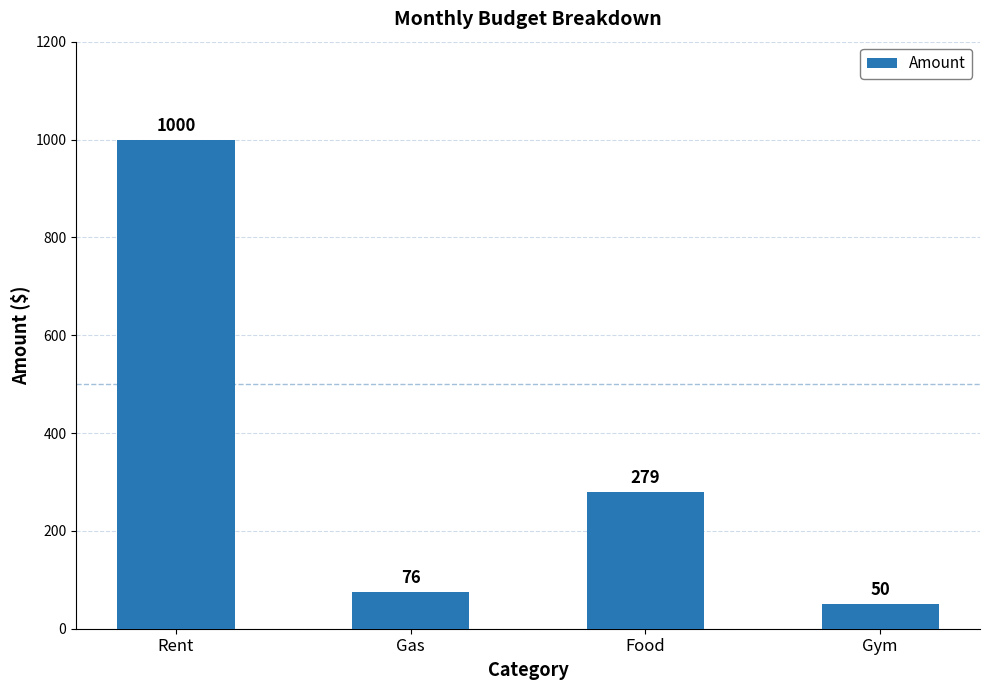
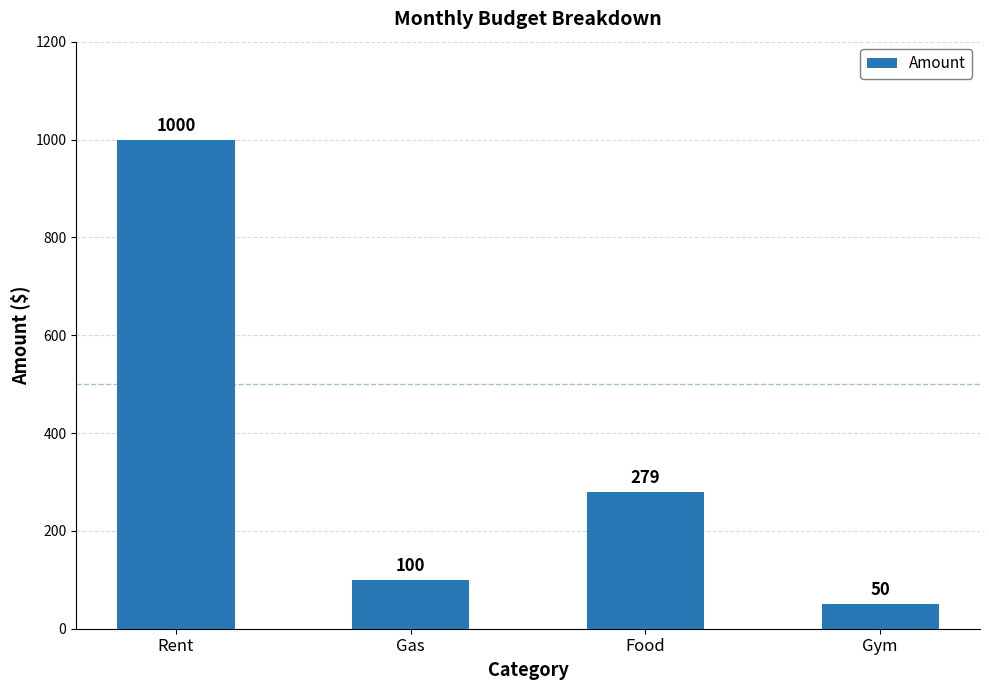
Gas: 76 -> 100
